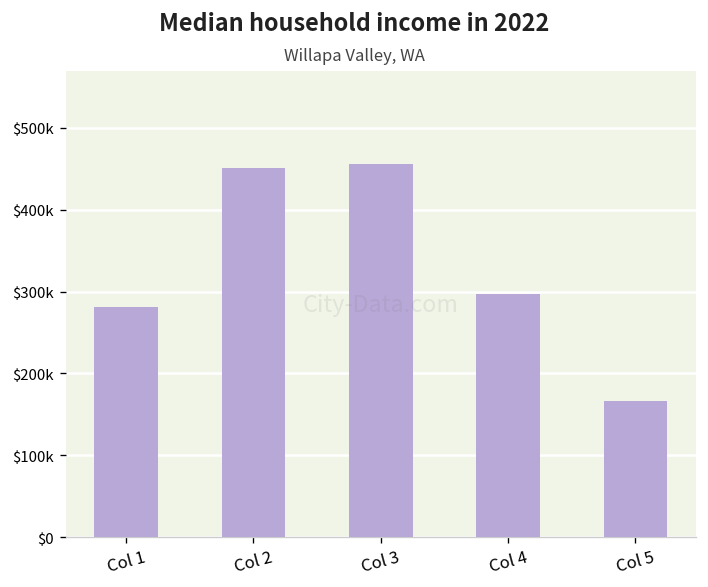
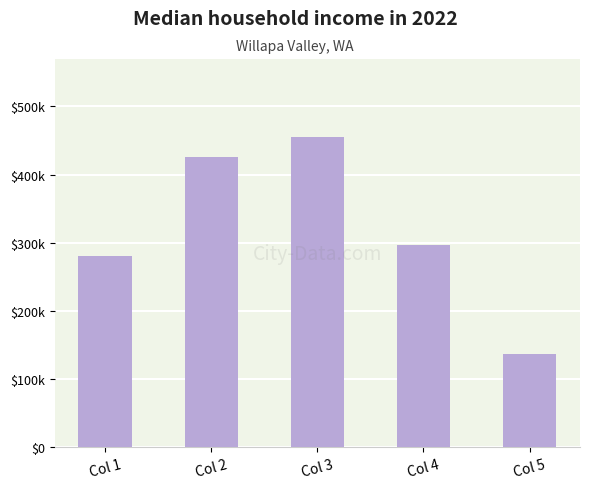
Col 2: $450000 -> $430000
Col 5: $170000 -> $140000
